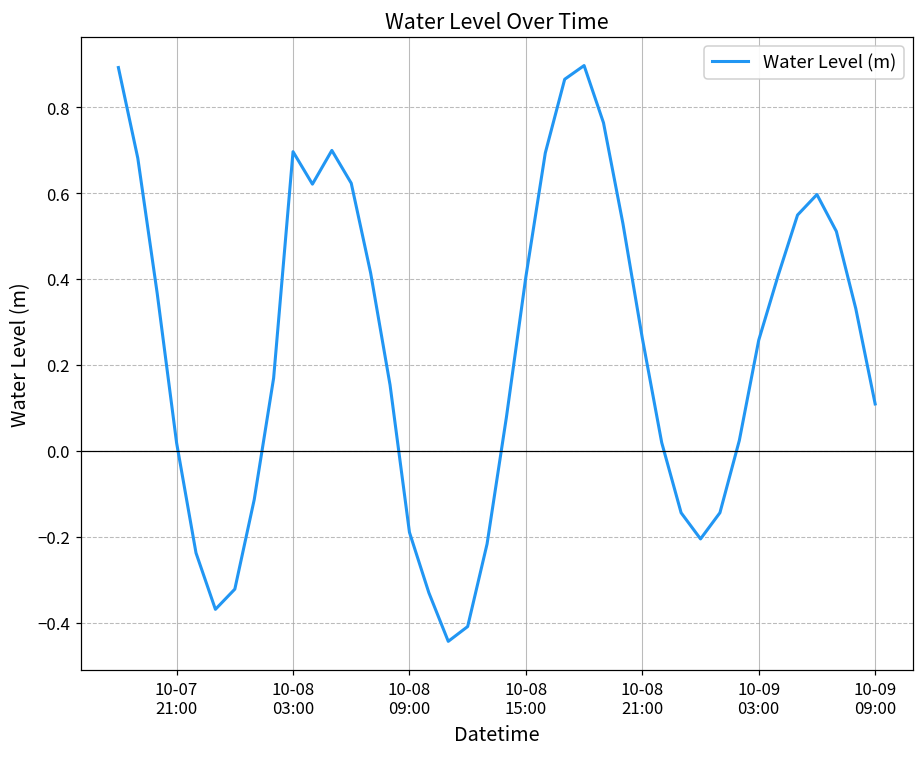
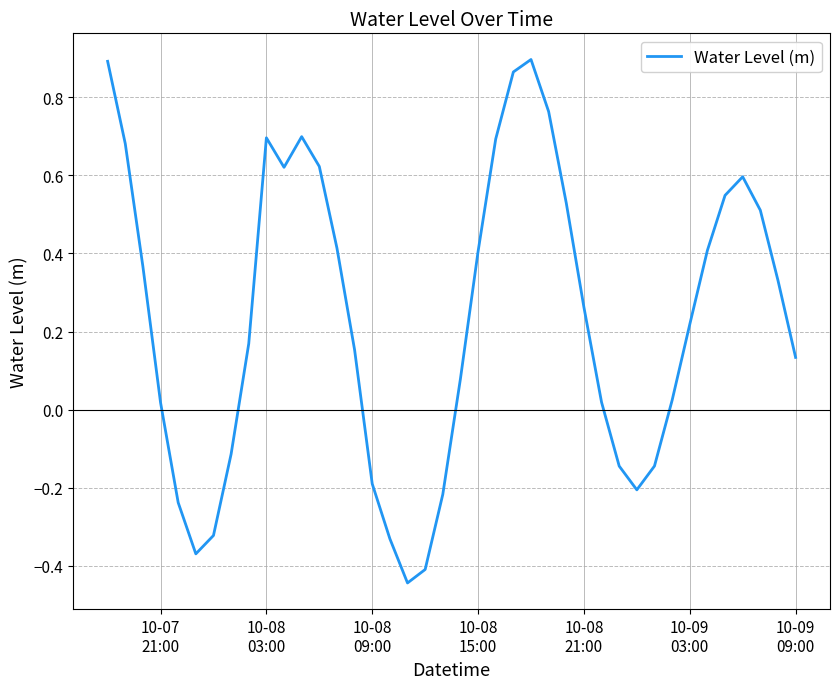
10-09 03:00: 0.26 -> 0.22
10-09 09:00: 0.11 -> 0.13
